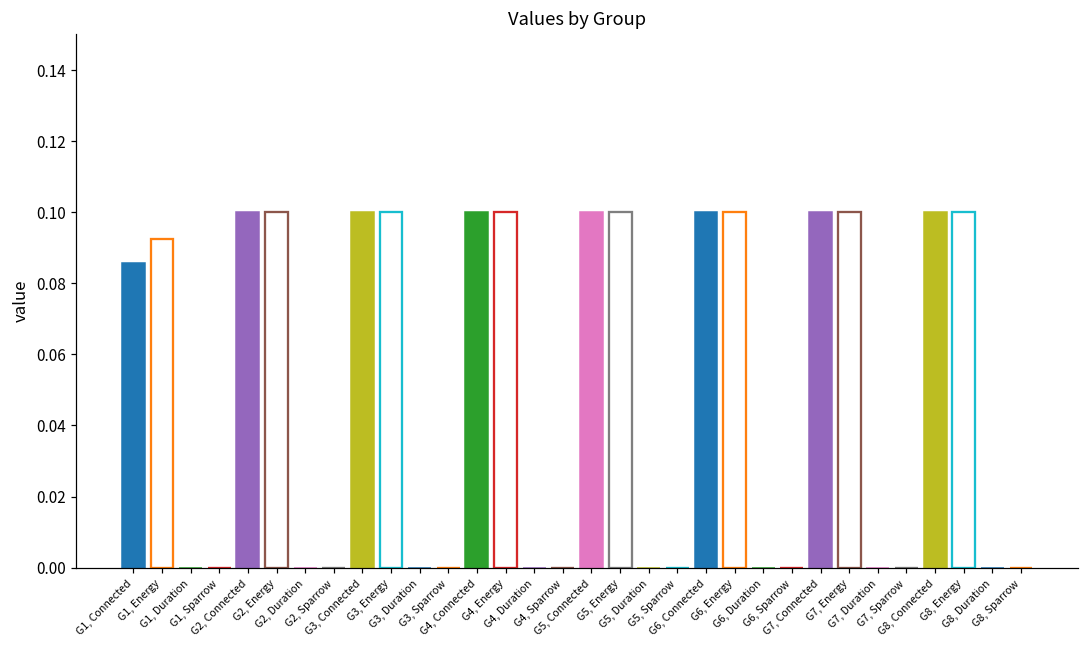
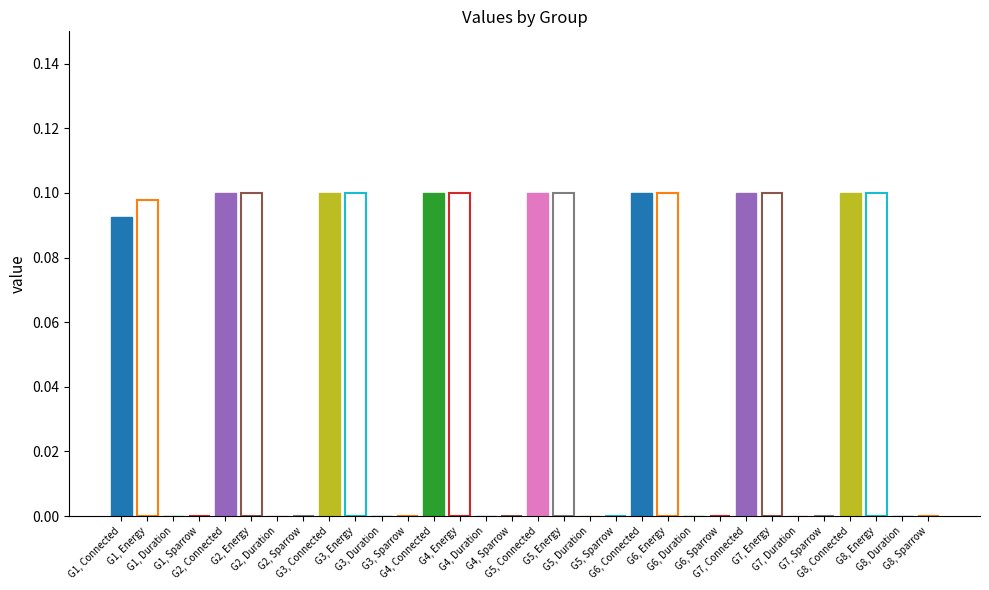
G1, Connected: 0.086 -> 0.092
G1, Energy: 0.092 -> 0.098
